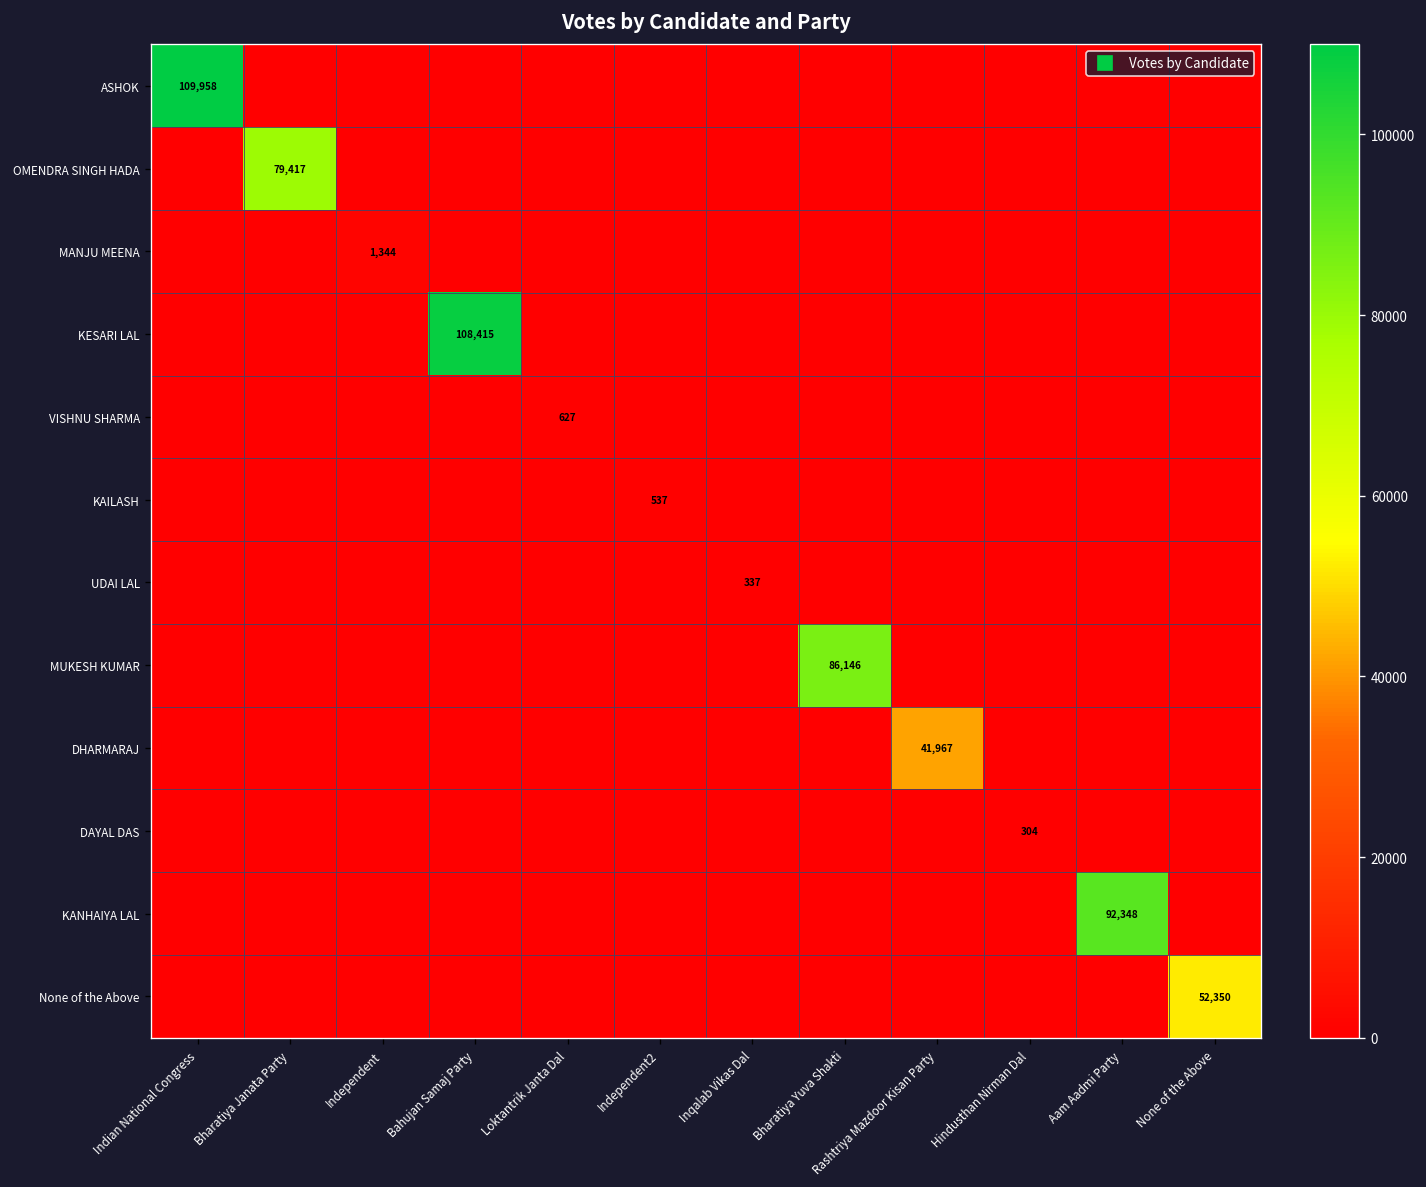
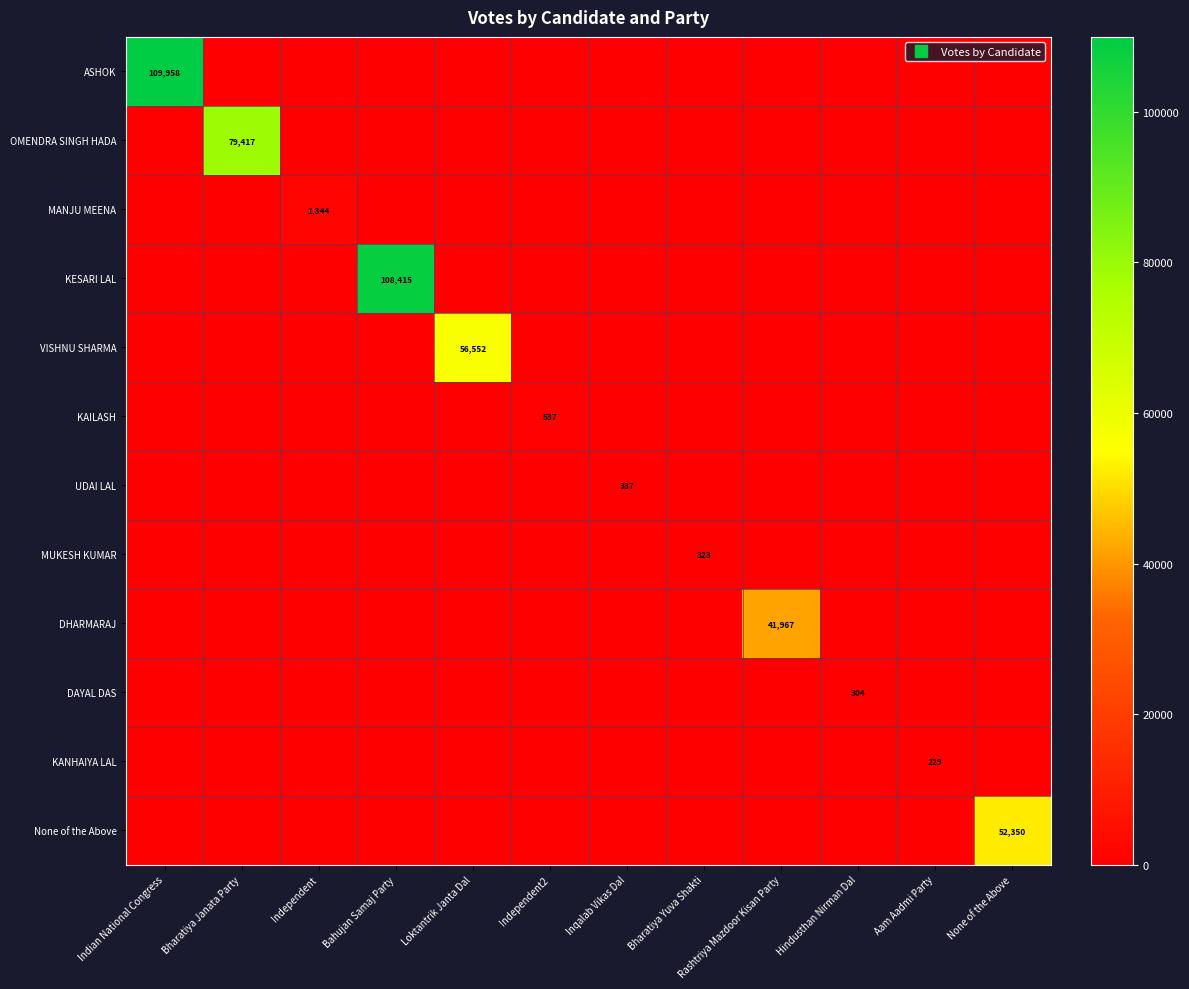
VISHNU SHARMA, Loktantrik Janta Dal: 627 -> 56,552
MUKESH KUMAR, Bharatiya Yuva Shakti: 86,146 -> 323
KANHAIYA LAL, Aam Aadmi Party: 92,348 -> 229
